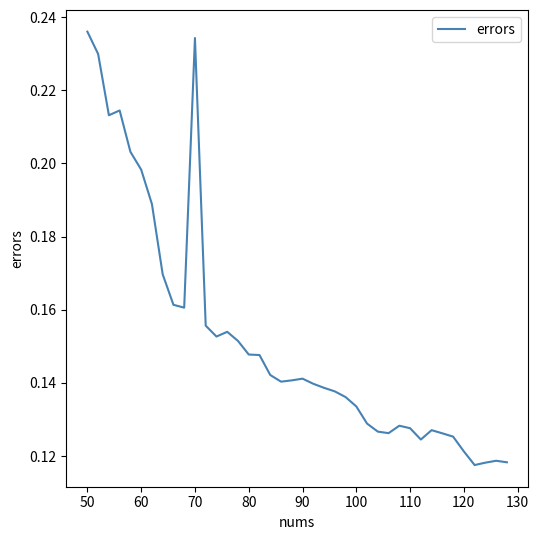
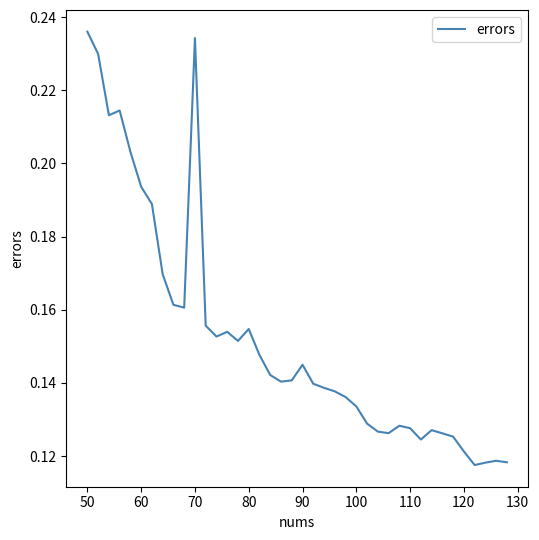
60: 0.198 -> 0.194
80: 0.148 -> 0.155
90: 0.141 -> 0.145
